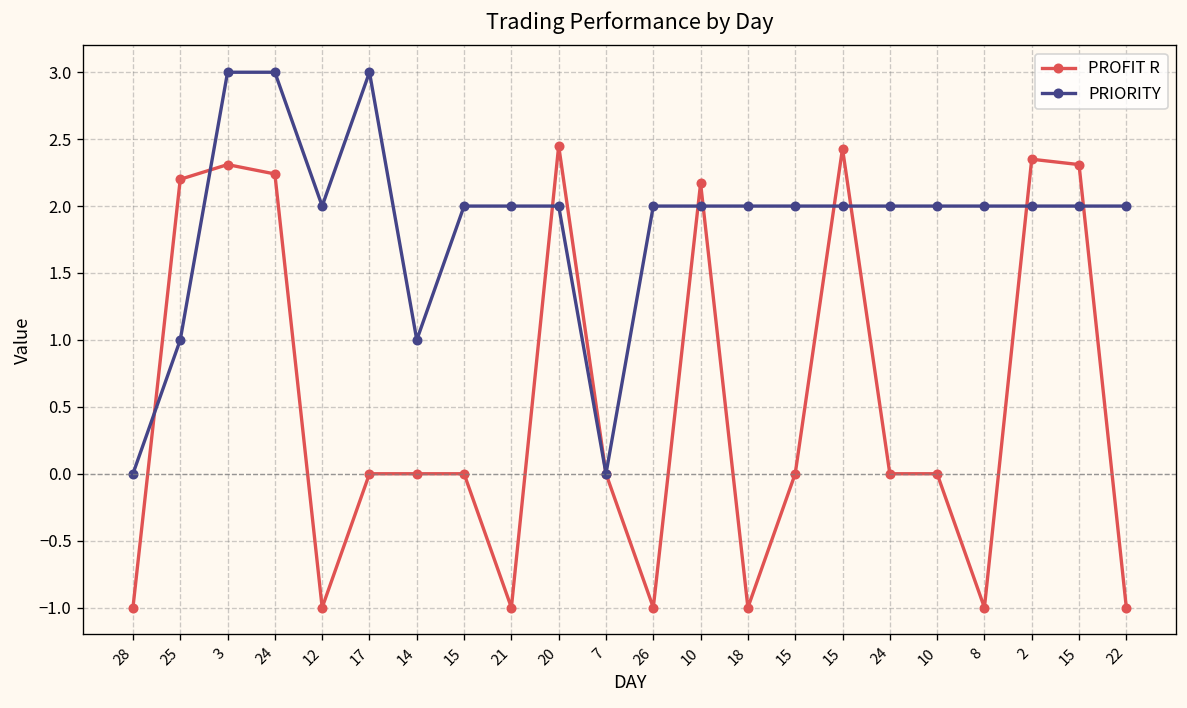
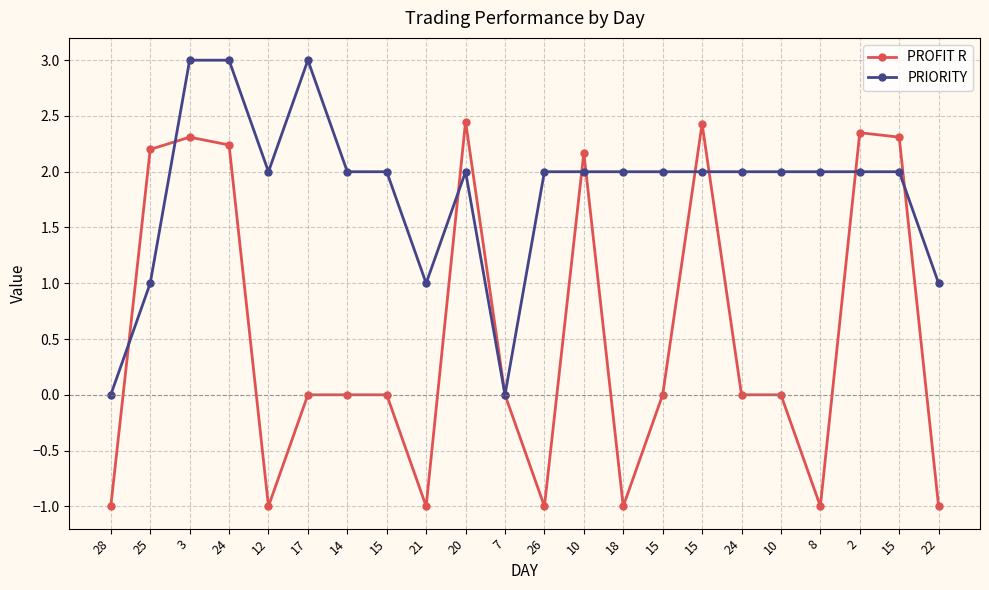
PRIORITY, 14: 1 -> 2
PRIORITY, 21: 2 -> 1
PRIORITY, 22: 2 -> 1
